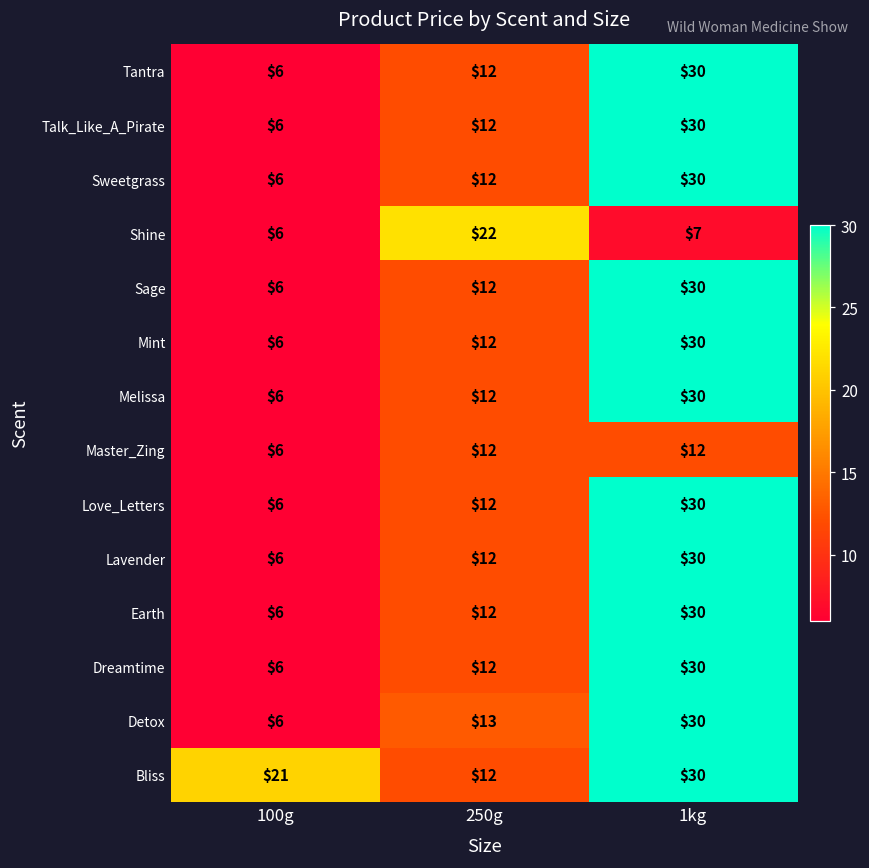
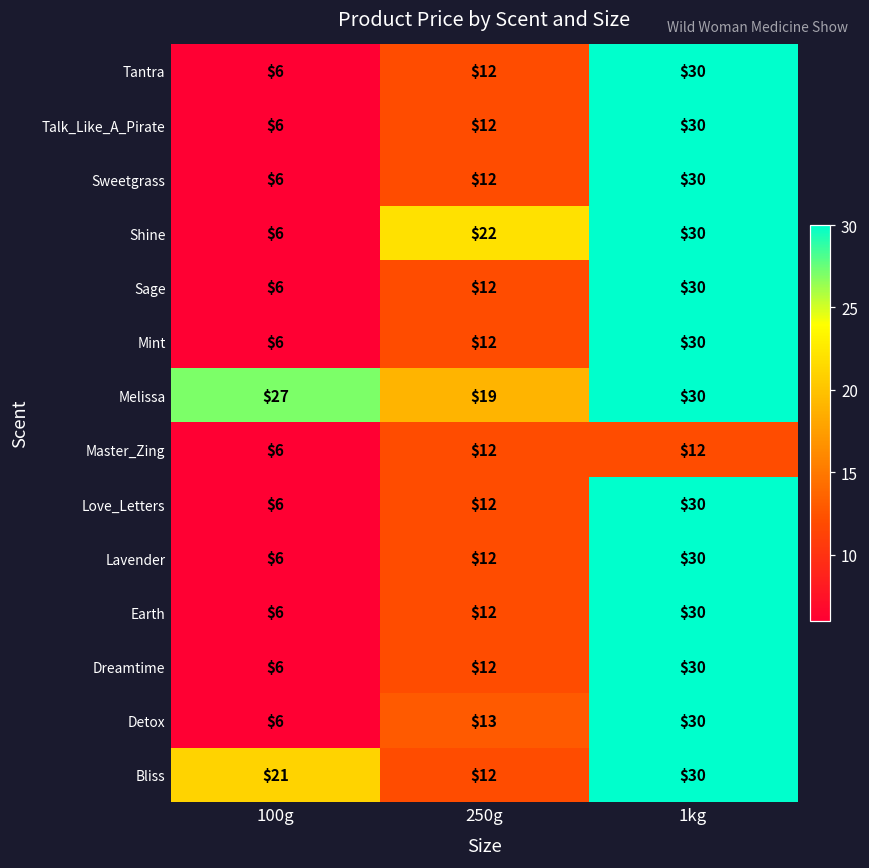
Shine, 1kg: $7 -> $30
Melissa, 100g: $6 -> $27
Melissa, 250g: $12 -> $19
